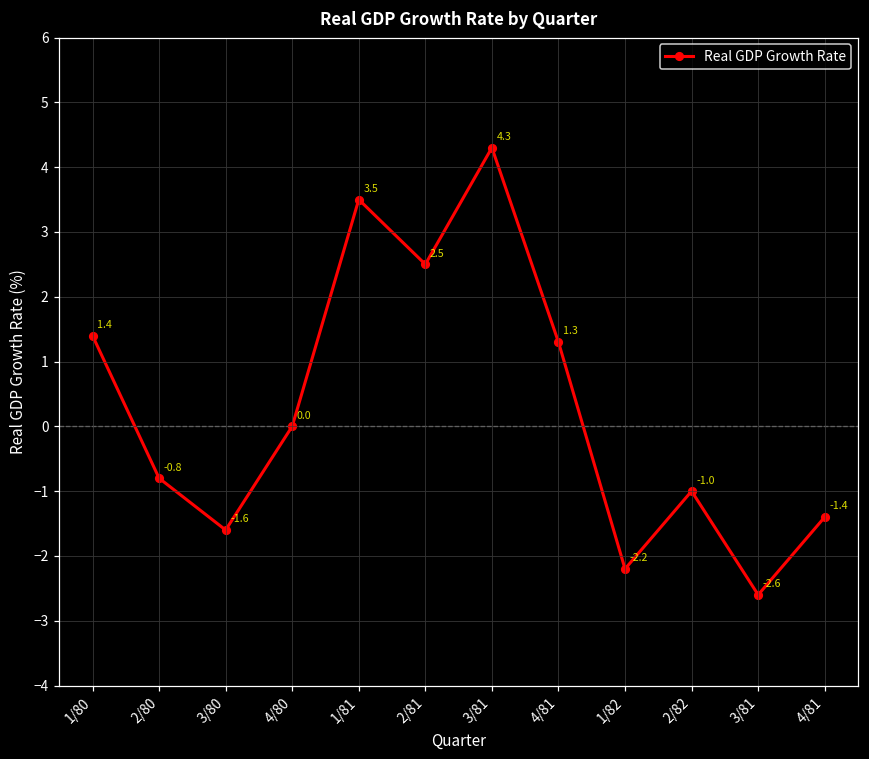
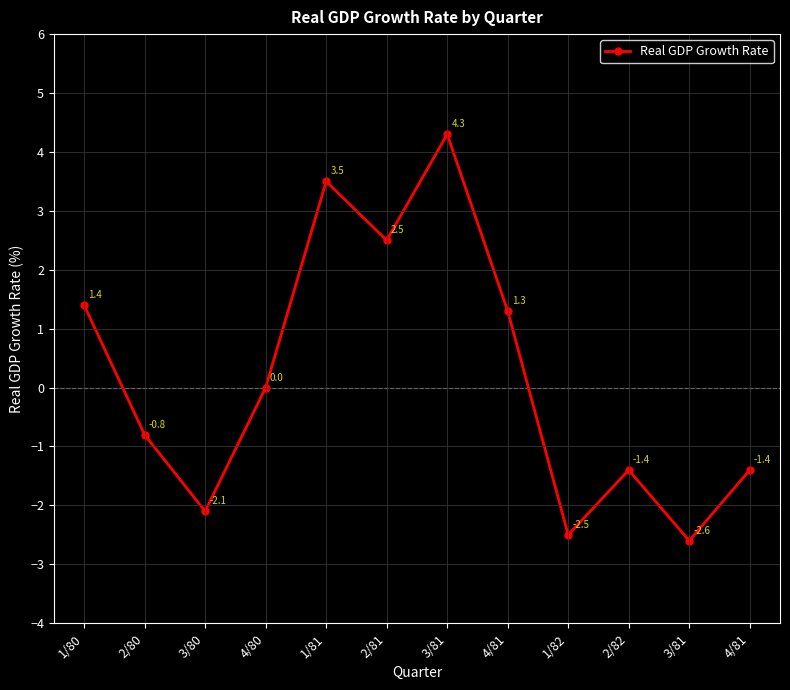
3/80: -1.6 -> -2.1
1/82: -2.2 -> -2.5
2/82: -1.0 -> -1.4
